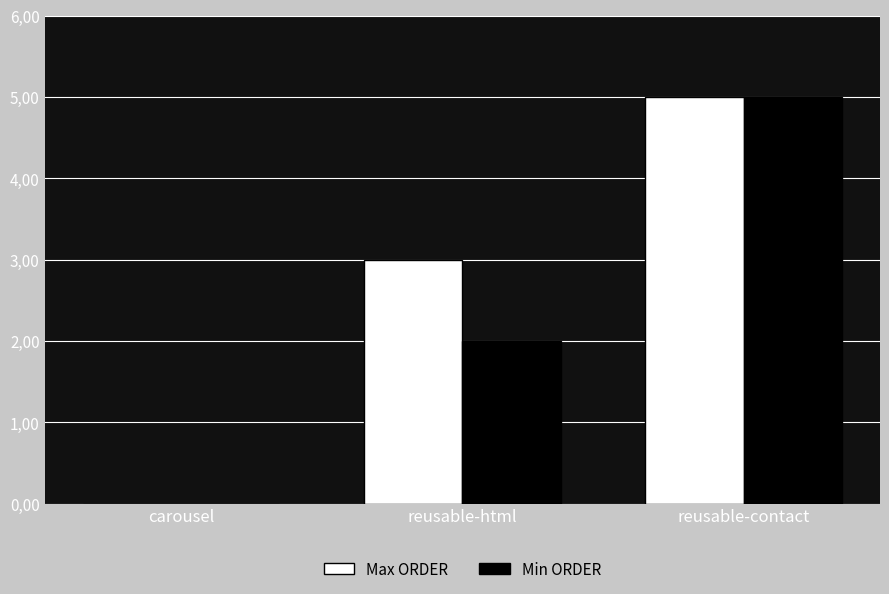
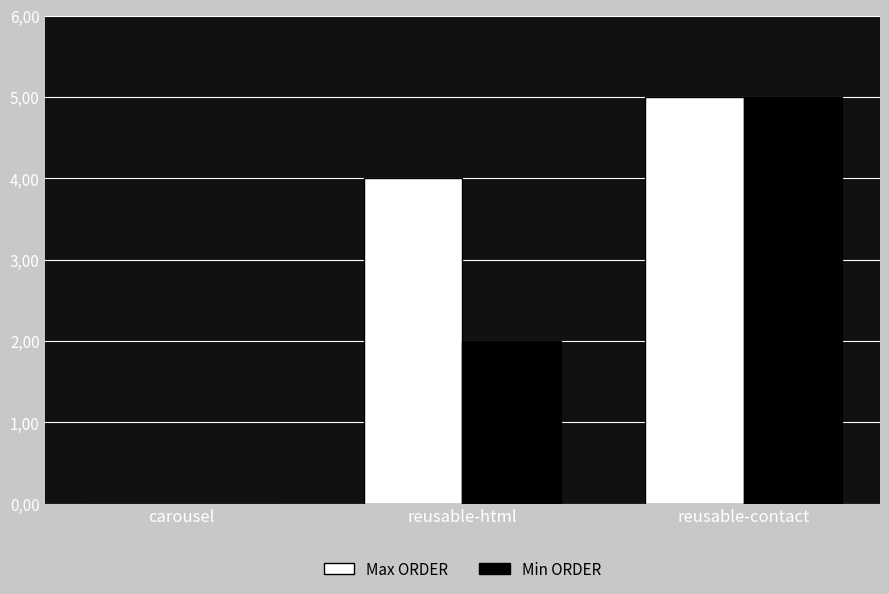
Max ORDER, reusable-html: 300 -> 400
